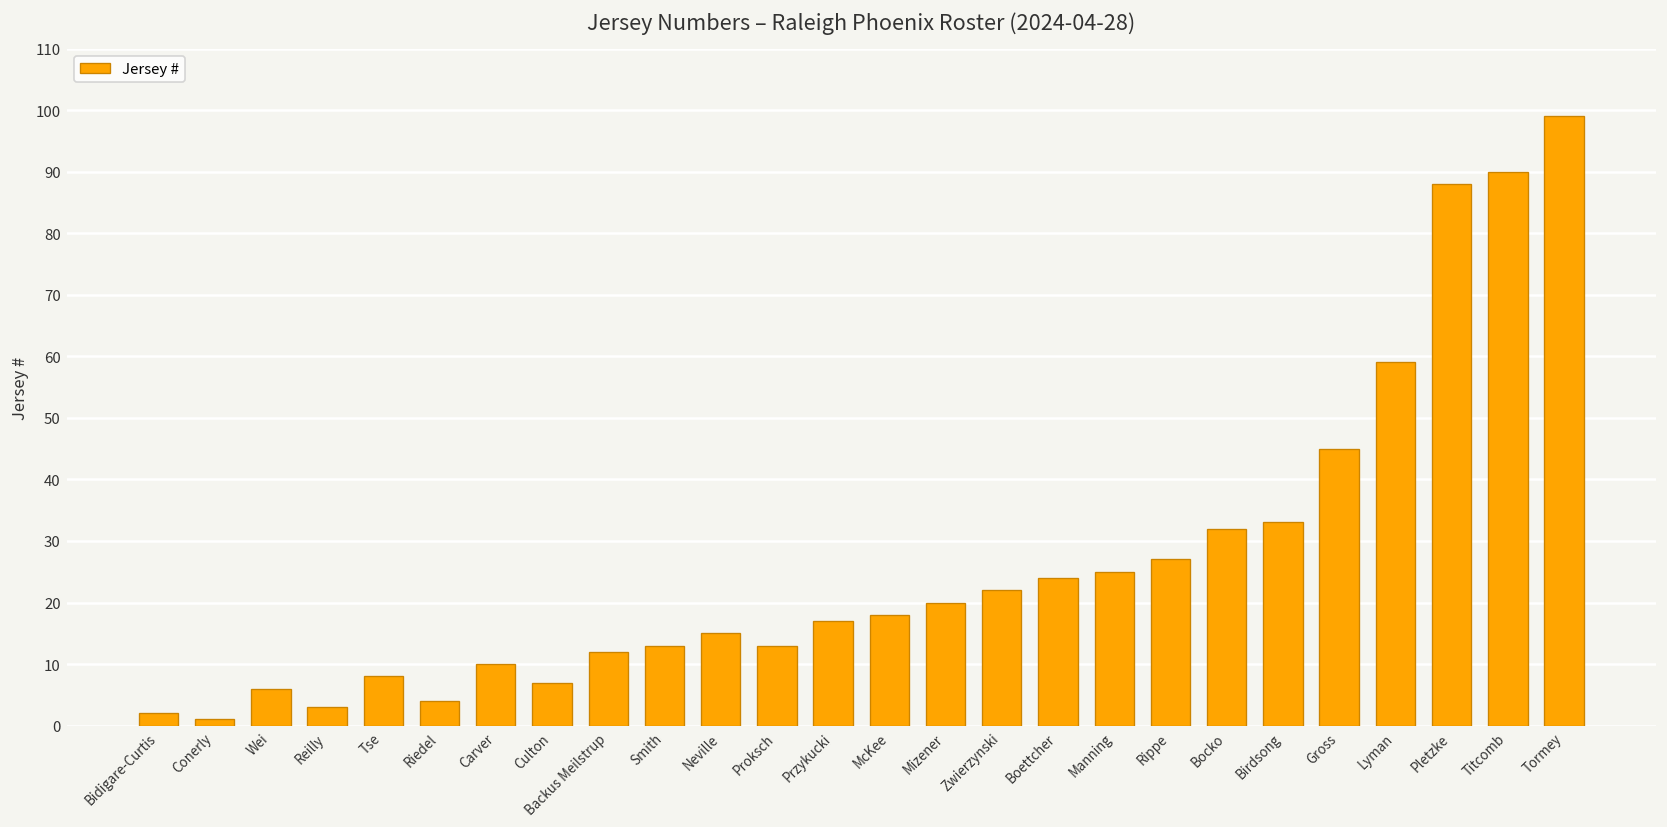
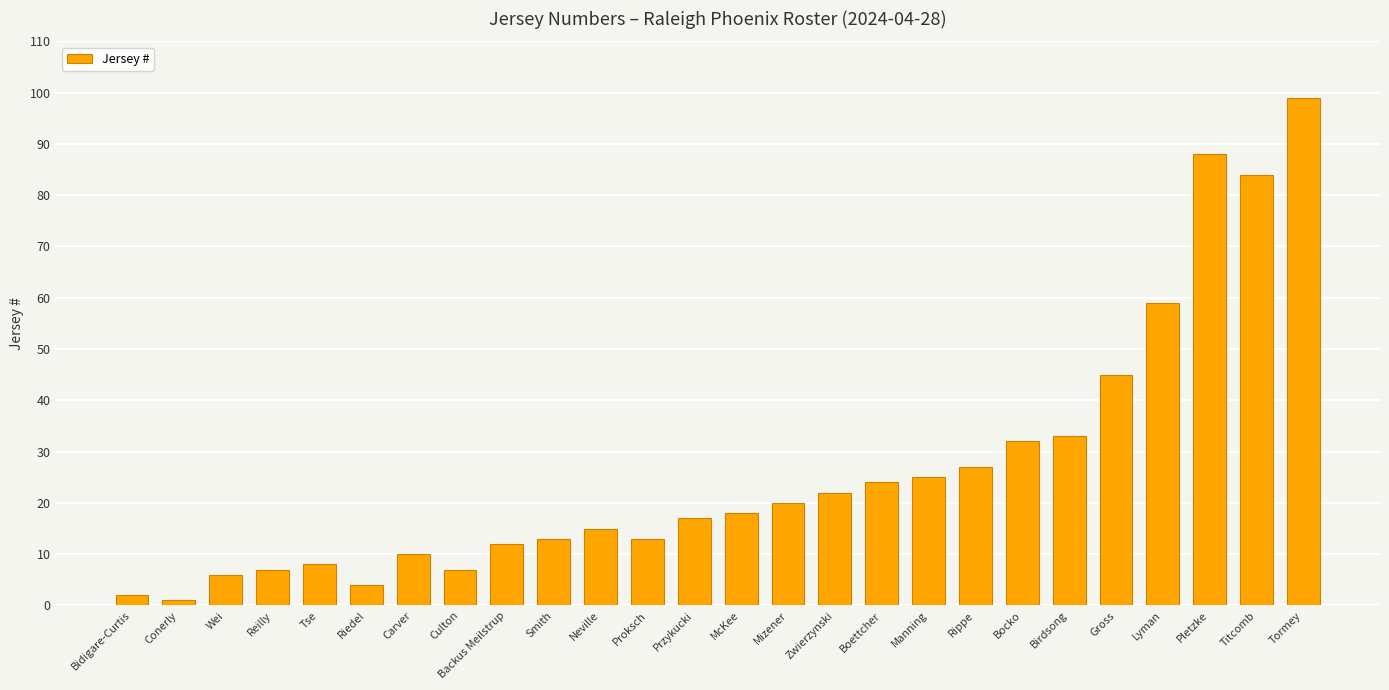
Reilly: 3 -> 7
Titcomb: 90 -> 84
